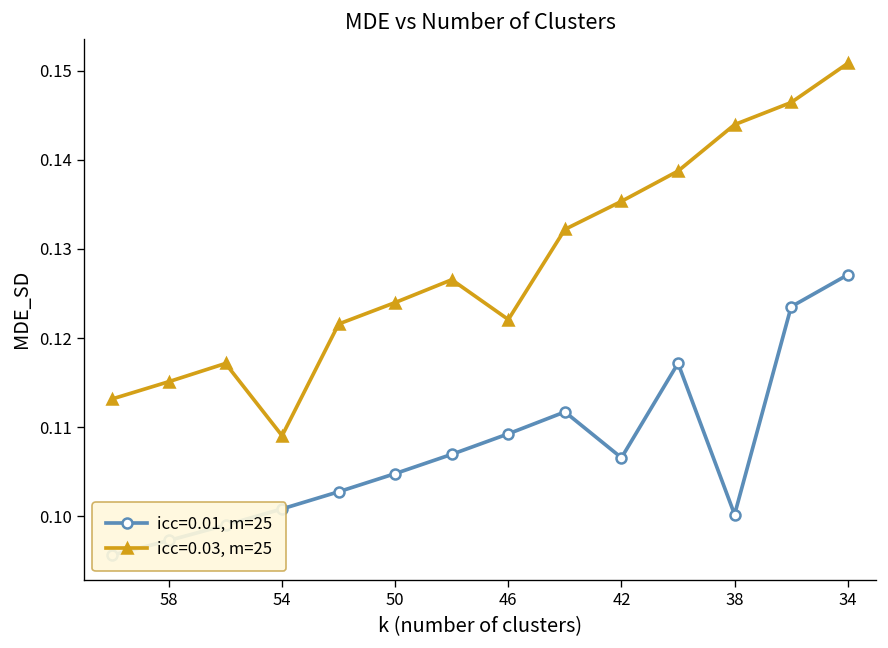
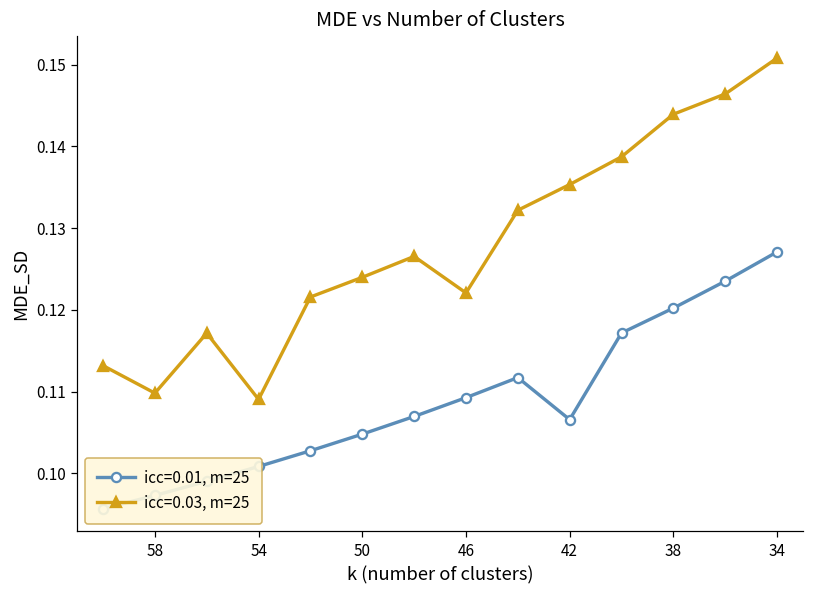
icc=0.03, m=25, 58: 0.115 -> 0.110
icc=0.01, m=25, 38: 0.100 -> 0.120
